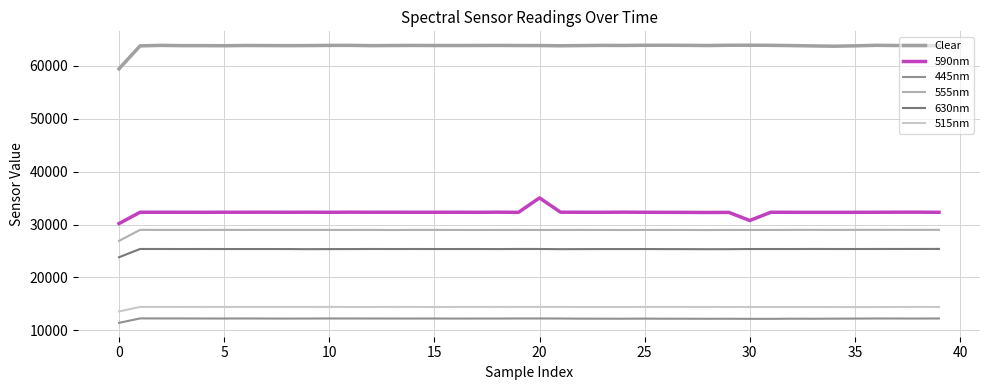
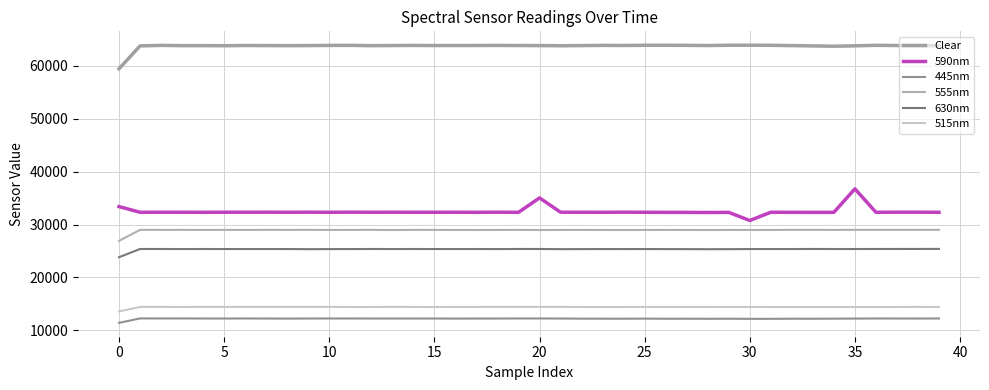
590nm, 0: 30000 -> 33000
590nm, 35: 32000 -> 37000
